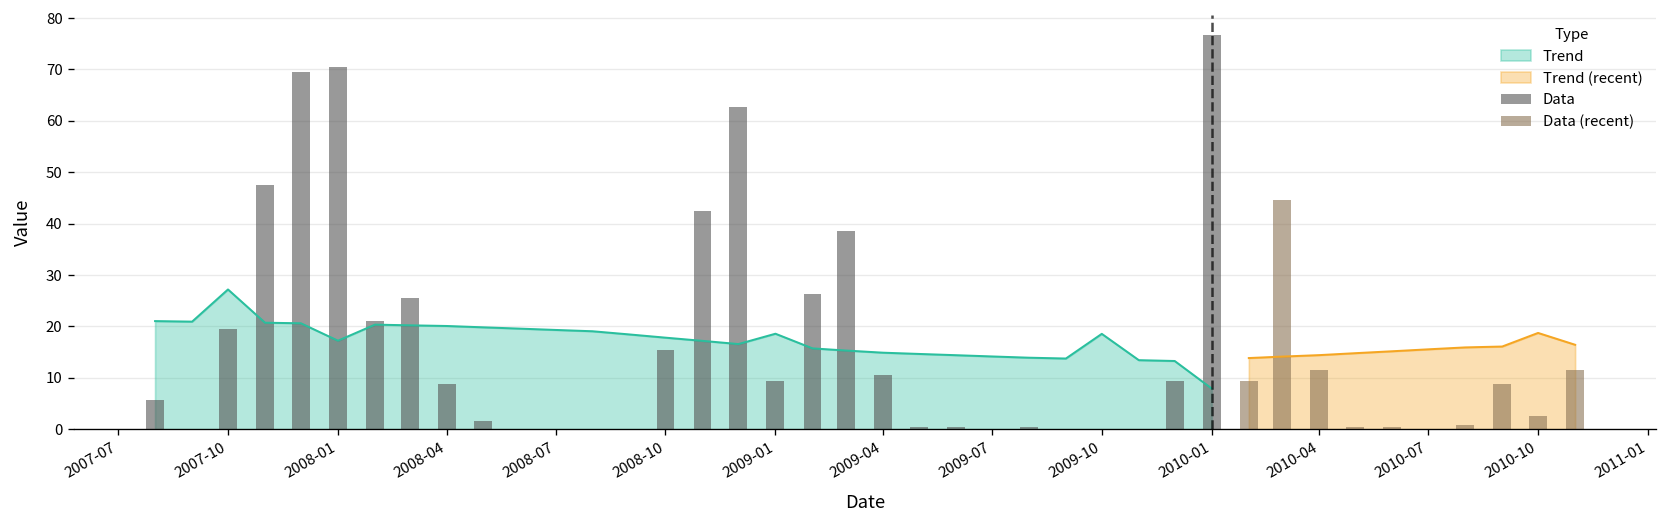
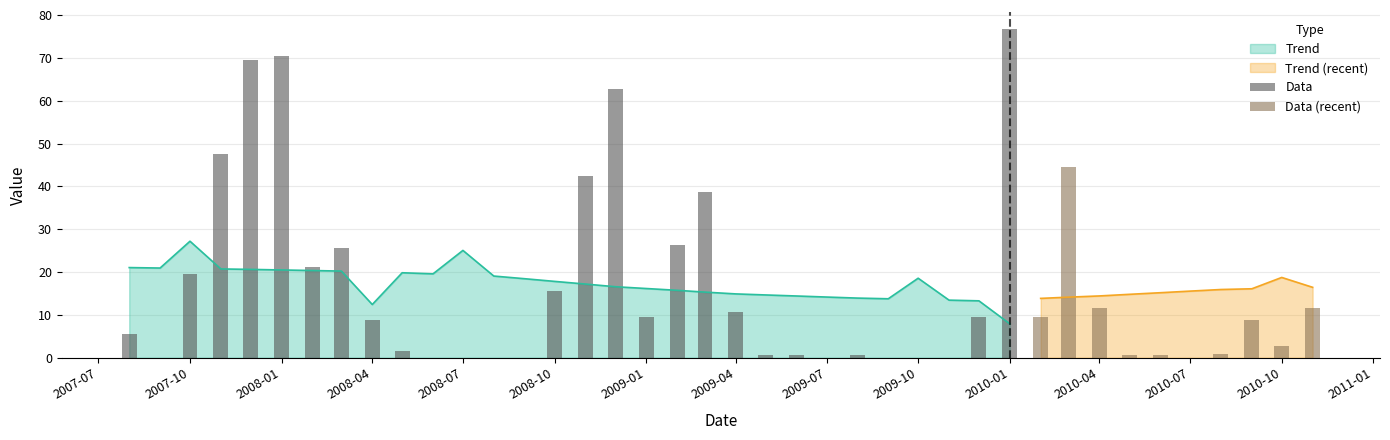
Trend, 2008-01: 17 -> 20
Trend, 2008-04: 20 -> 12
Trend, 2008-07: 19 -> 25
Trend, 2009-01: 19 -> 16
